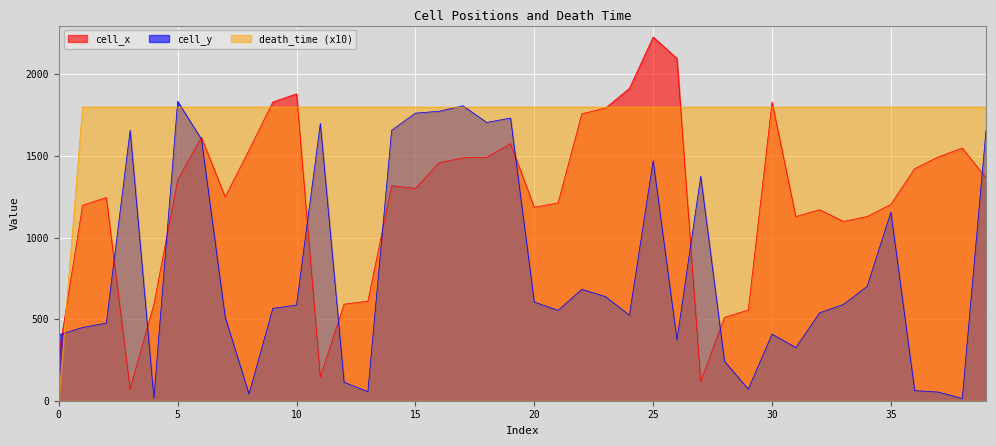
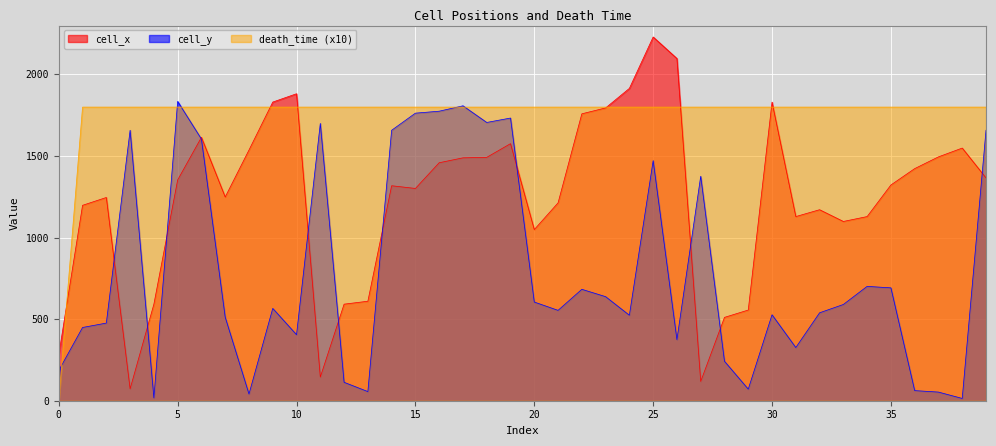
cell_y, 0: 400 -> 190
cell_y, 10: 590 -> 400
cell_x, 20: 1190 -> 1050
cell_y, 30: 410 -> 530
cell_x, 35: 1200 -> 1320
cell_y, 35: 1160 -> 690
